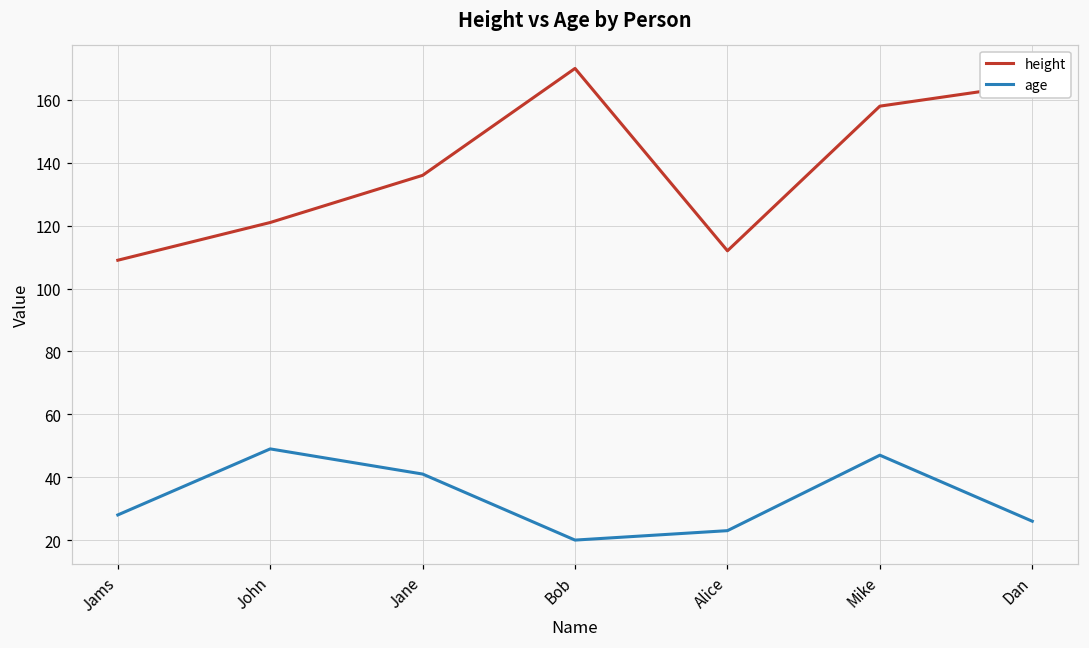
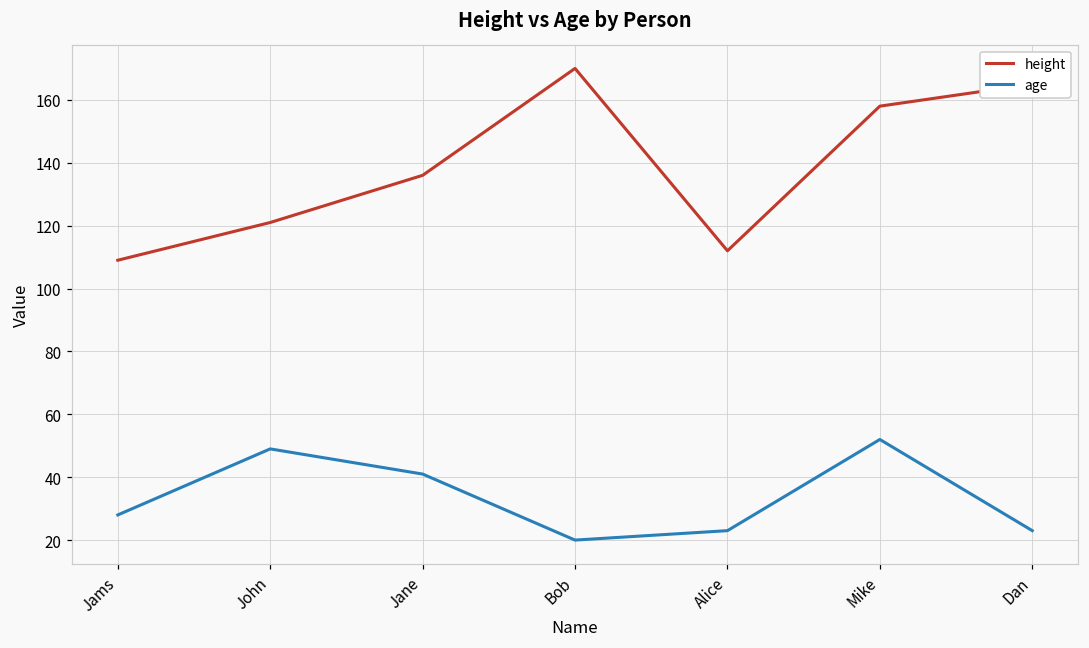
age, Mike: 47 -> 52
age, Dan: 26 -> 23
